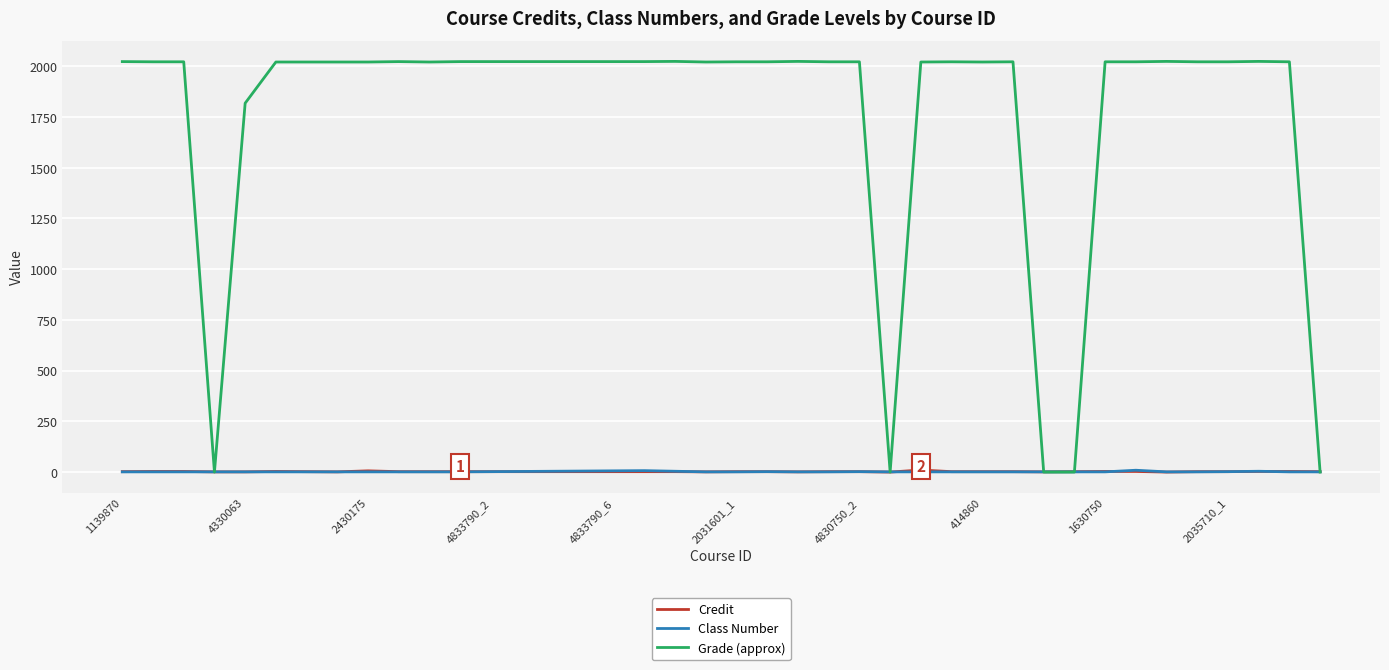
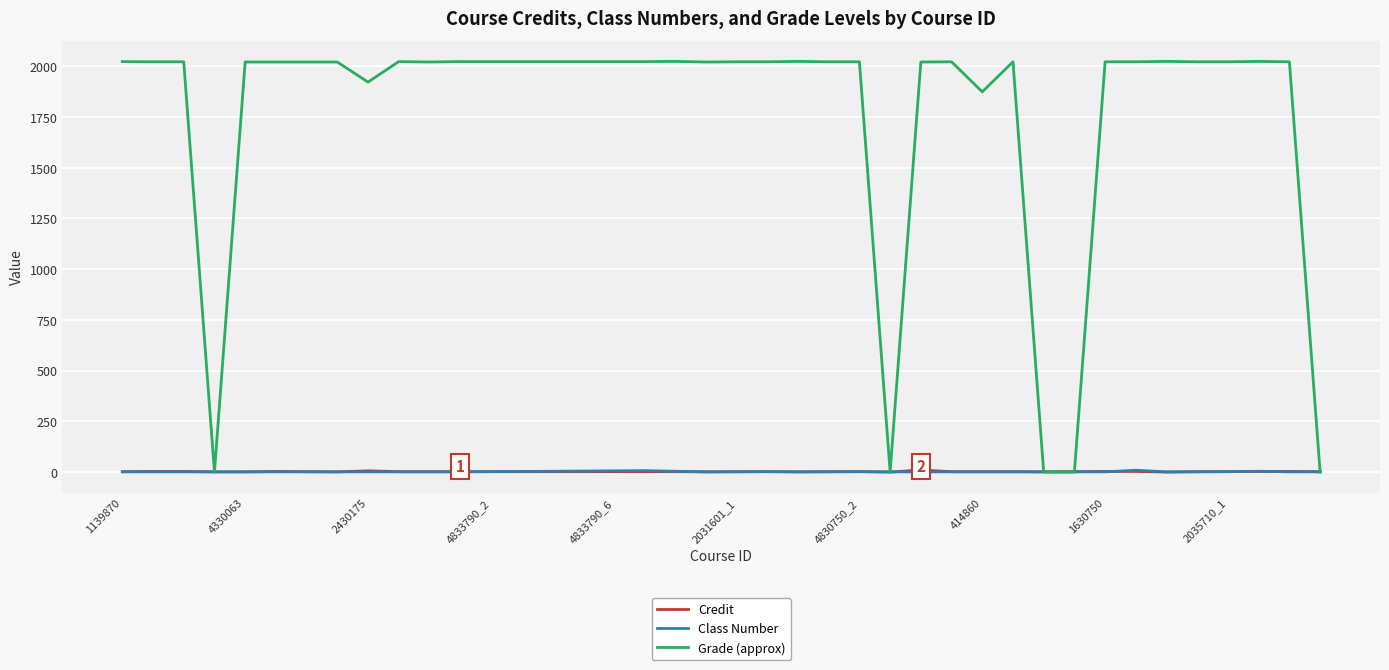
Grade (approx), 4330063: 1820 -> 2020
Grade (approx), 2430175: 2020 -> 1920
Grade (approx), 414860: 2020 -> 1870
